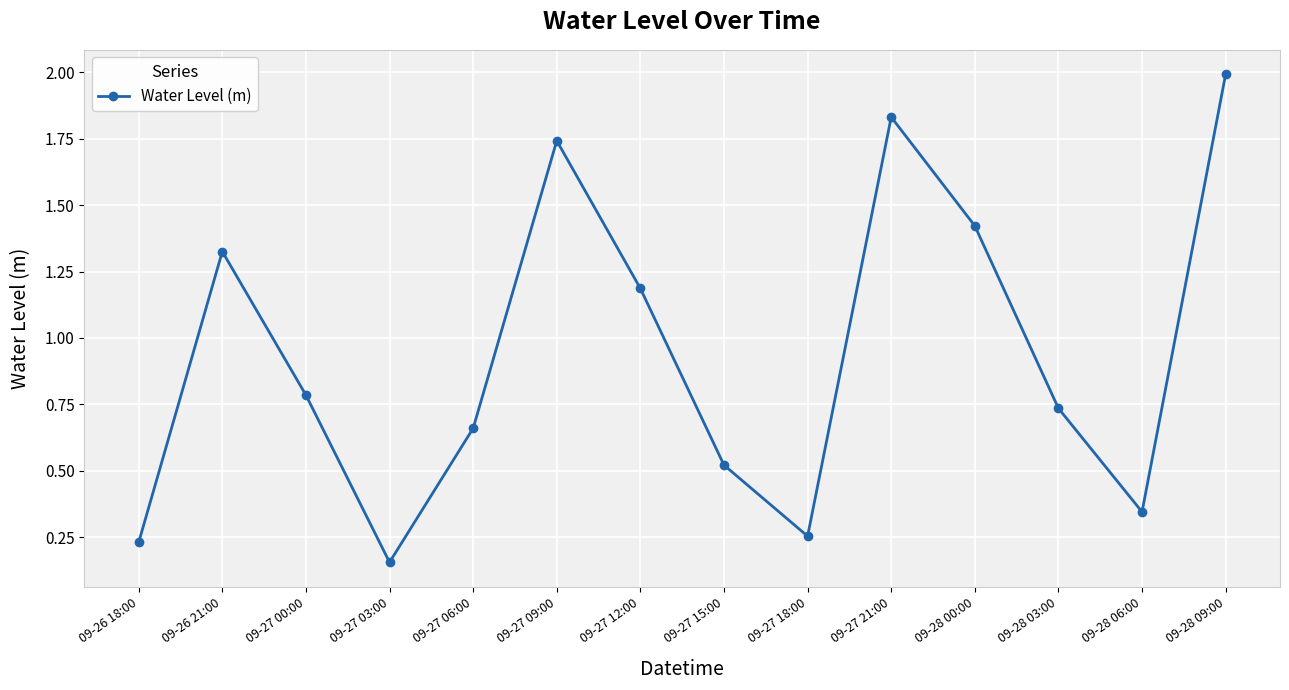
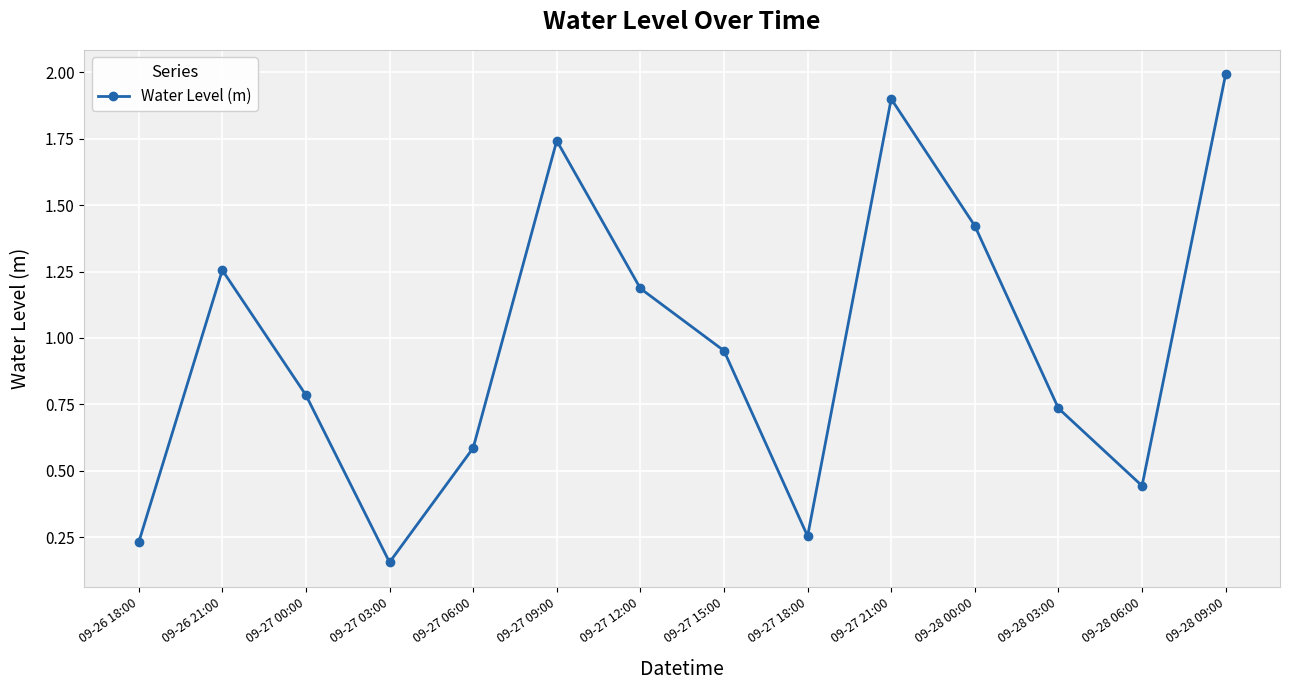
09-26 21:00: 1.33 -> 1.26
09-27 06:00: 0.66 -> 0.59
09-27 15:00: 0.52 -> 0.95
09-27 21:00: 1.83 -> 1.90
09-28 06:00: 0.34 -> 0.44
